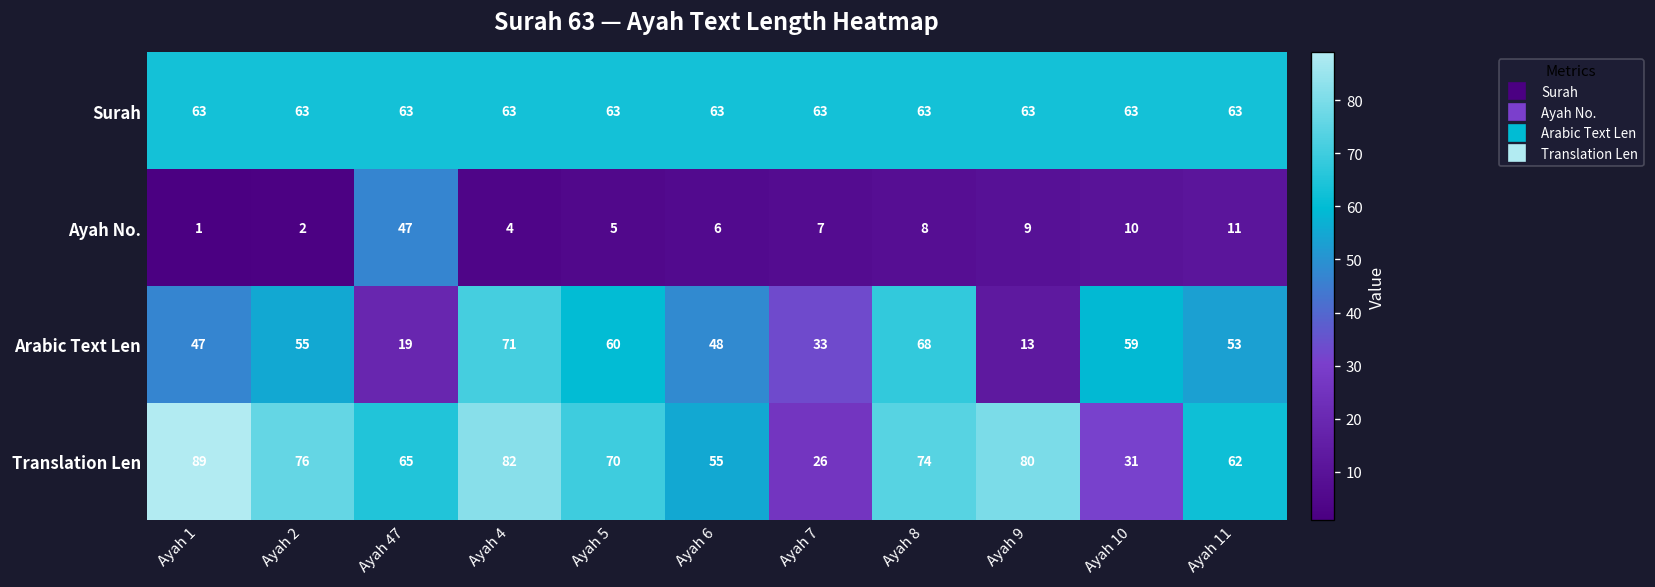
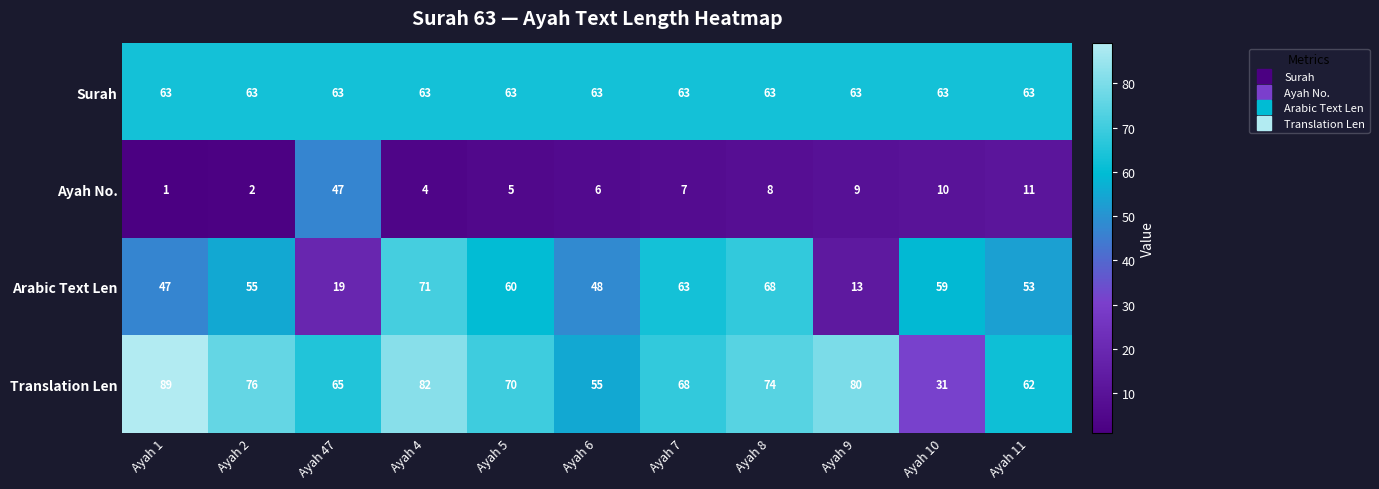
Arabic Text Len, Ayah 7: 33 -> 63
Translation Len, Ayah 7: 26 -> 68
